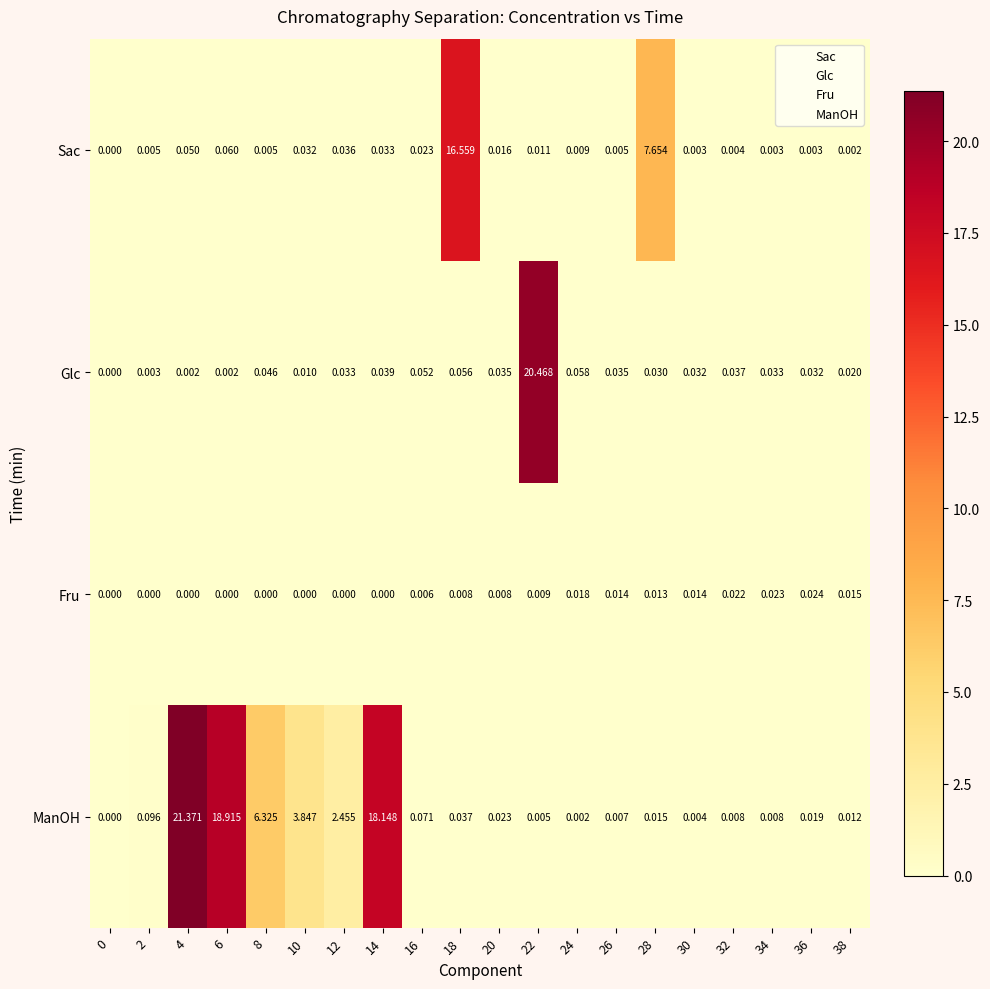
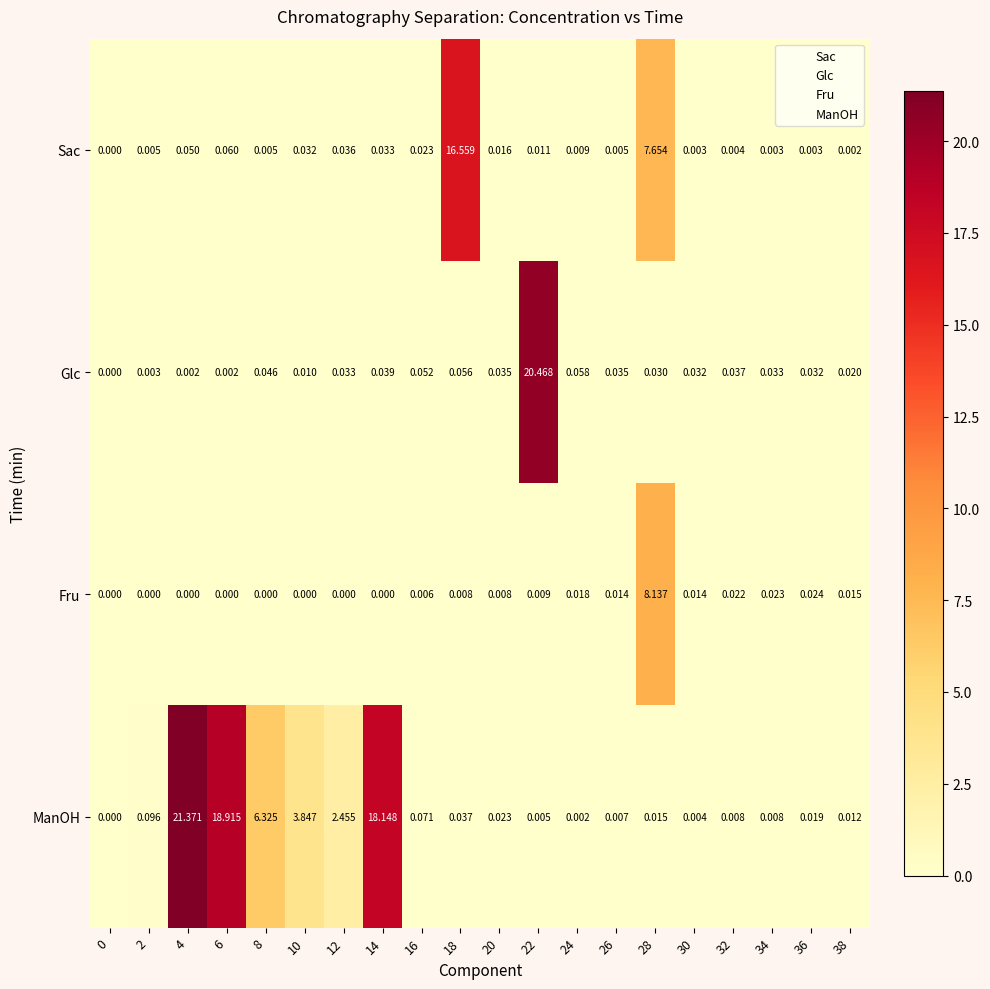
Fru, 28: 0.013 -> 8.137
